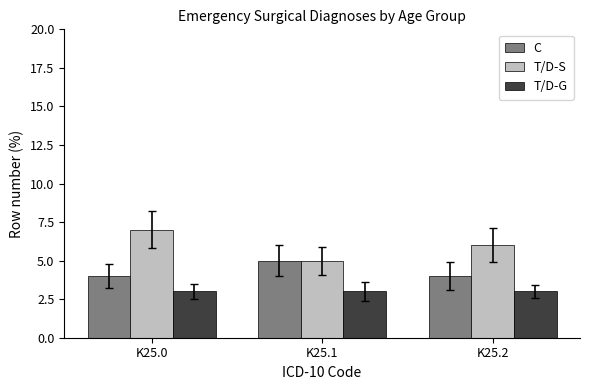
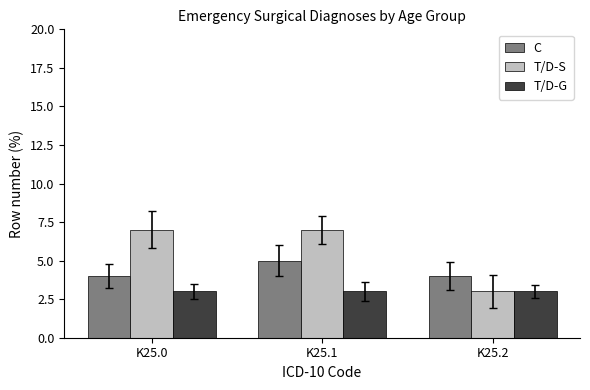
T/D-S, K25.1: 5 -> 7
T/D-S, K25.2: 6 -> 3
